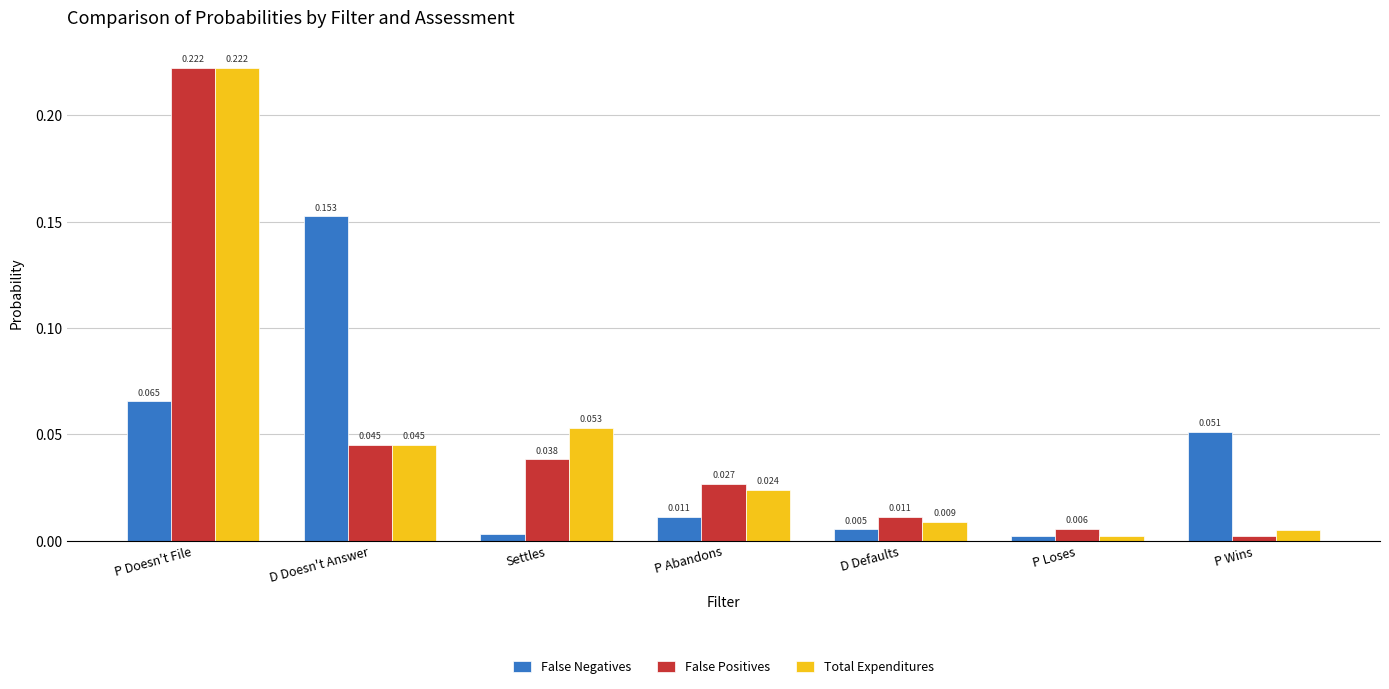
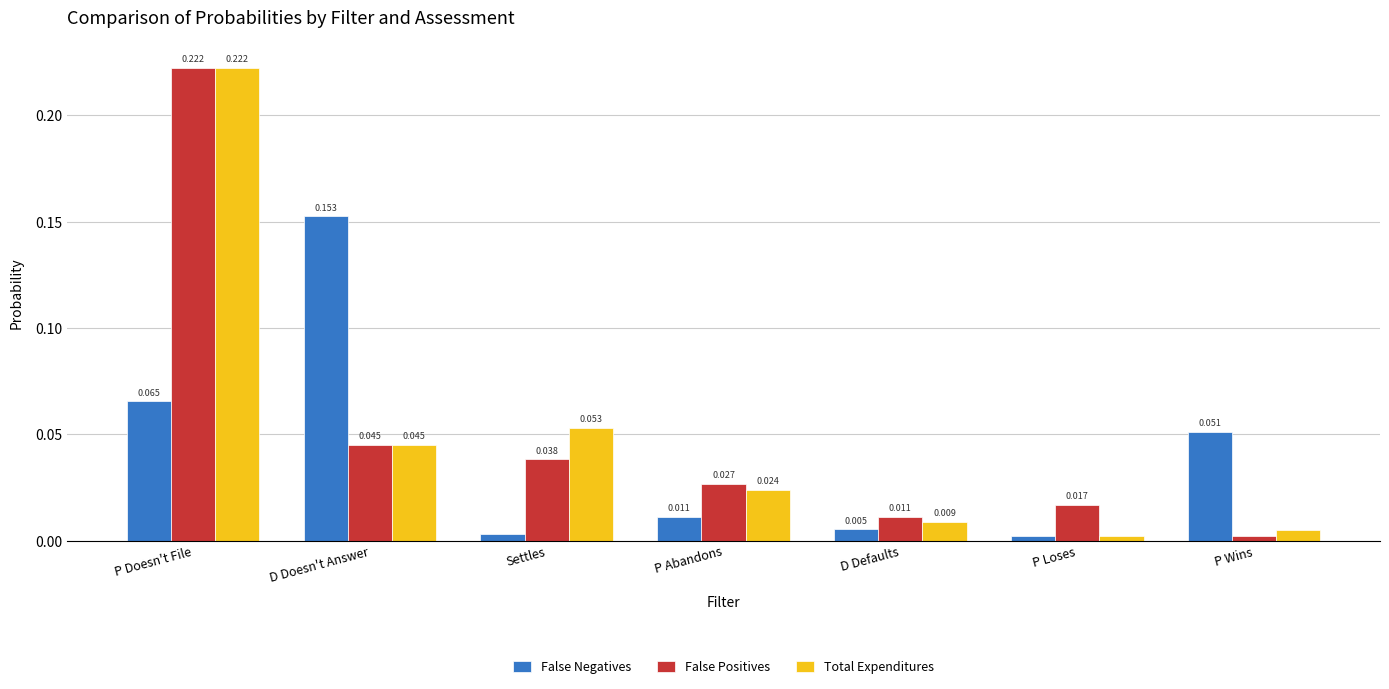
False Positives, P Loses: 0.006 -> 0.017
